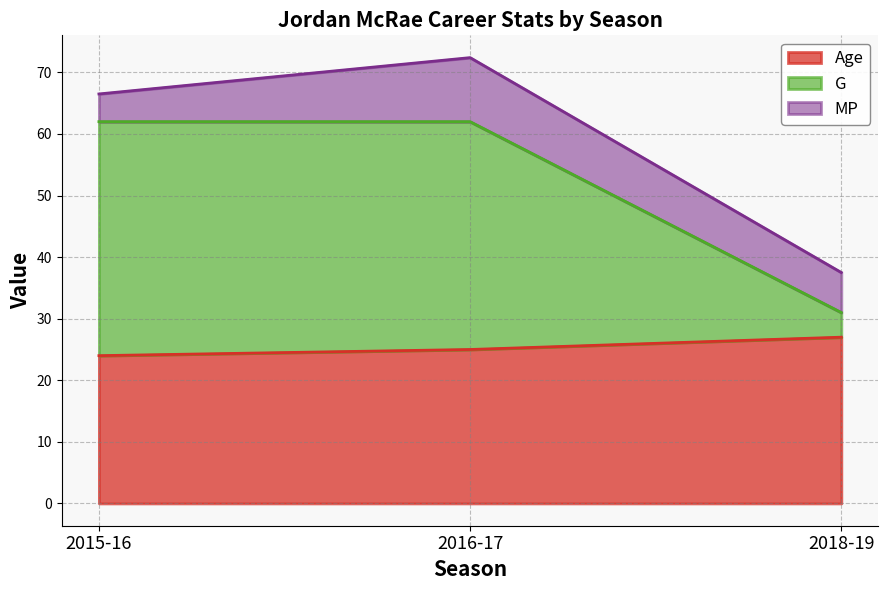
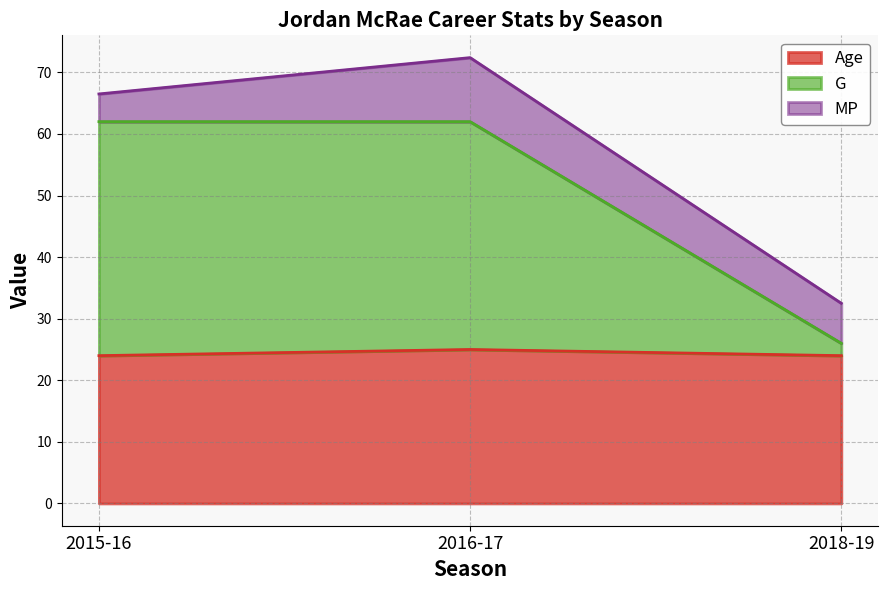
Age, 2018-19: 27 -> 24
G, 2018-19: 4 -> 2
